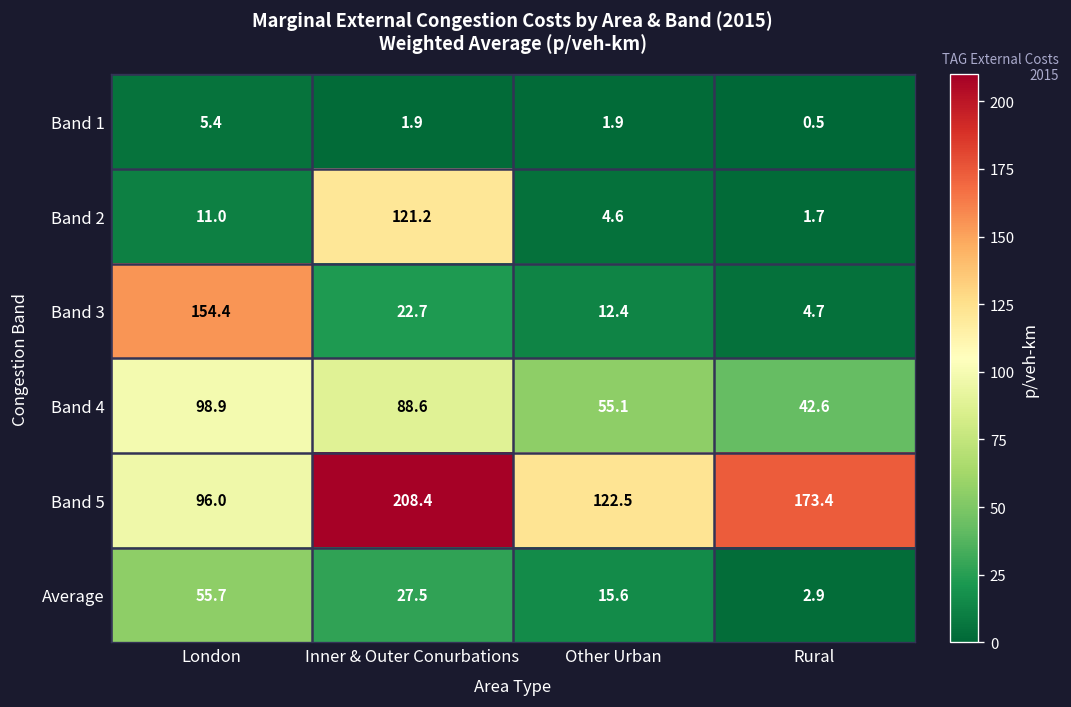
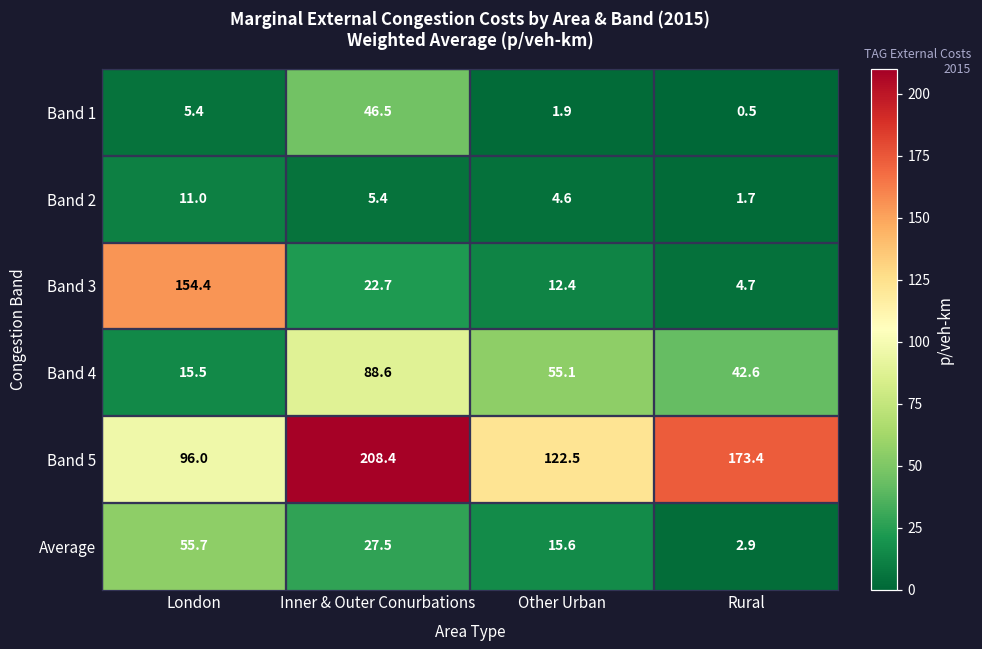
Band 1, Inner & Outer Conurbations: 1.9 -> 46.5
Band 2, Inner & Outer Conurbations: 121.2 -> 5.4
Band 4, London: 98.9 -> 15.5
